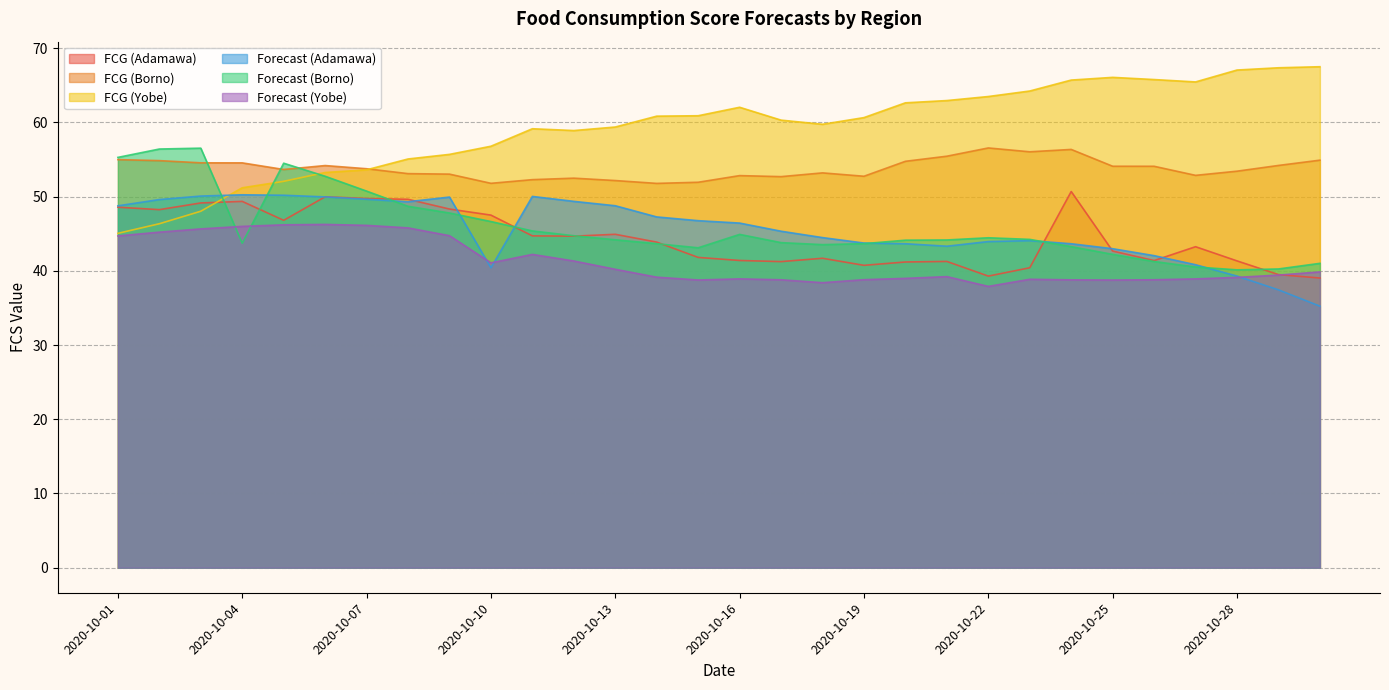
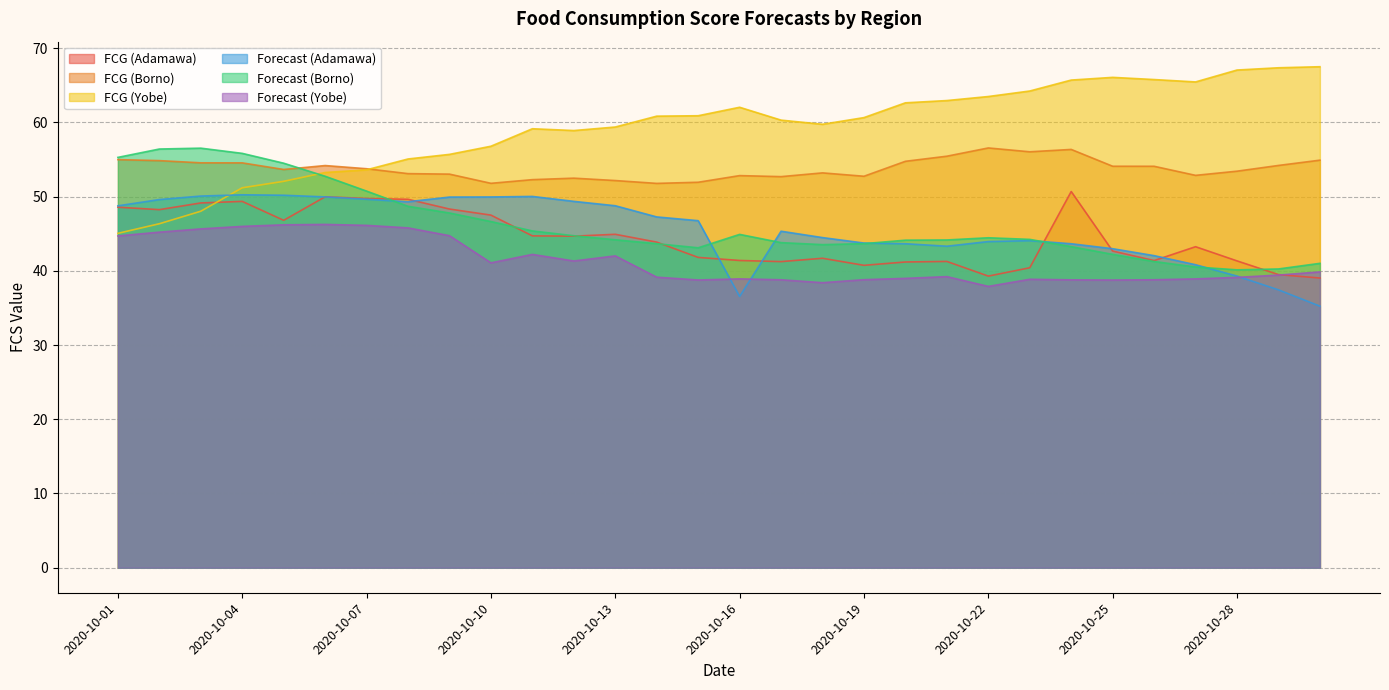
Forecast (Borno), 2020-10-04: 44 -> 56
Forecast (Adamawa), 2020-10-10: 40 -> 50
Forecast (Yobe), 2020-10-13: 40 -> 42
Forecast (Adamawa), 2020-10-16: 46 -> 37
